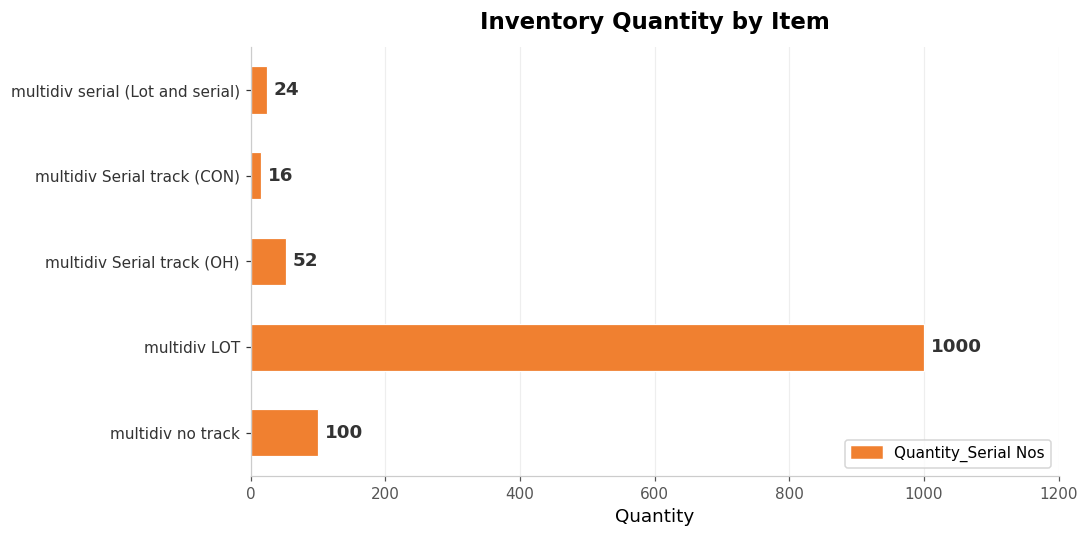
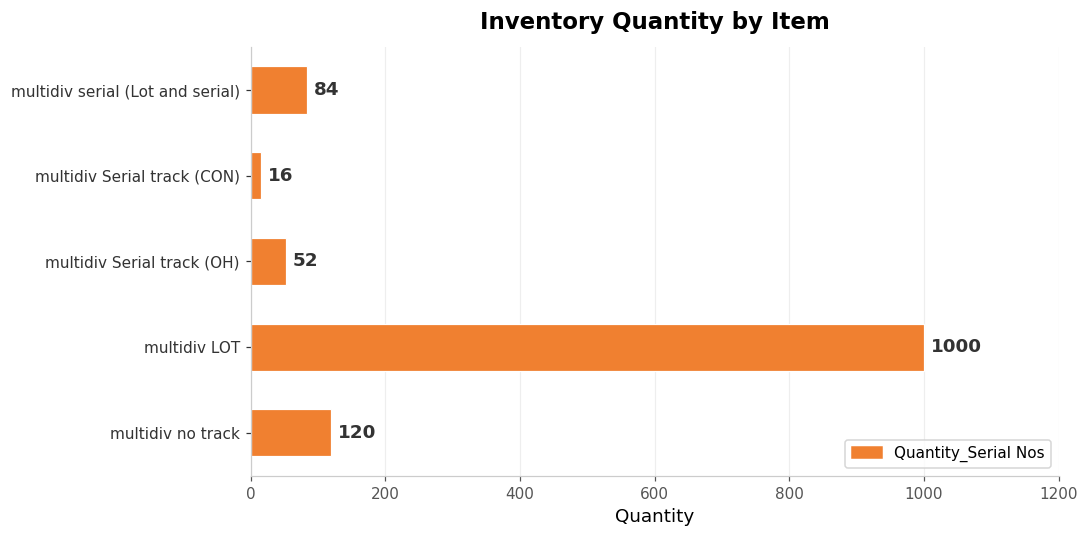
multidiv serial (Lot and serial): 24 -> 84
multidiv no track: 100 -> 120
